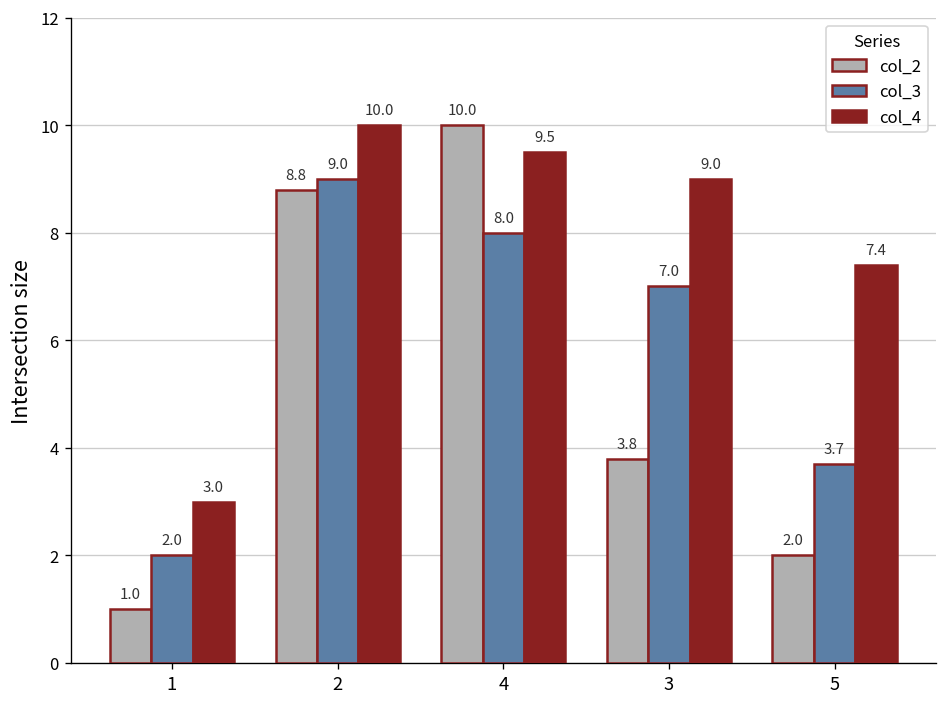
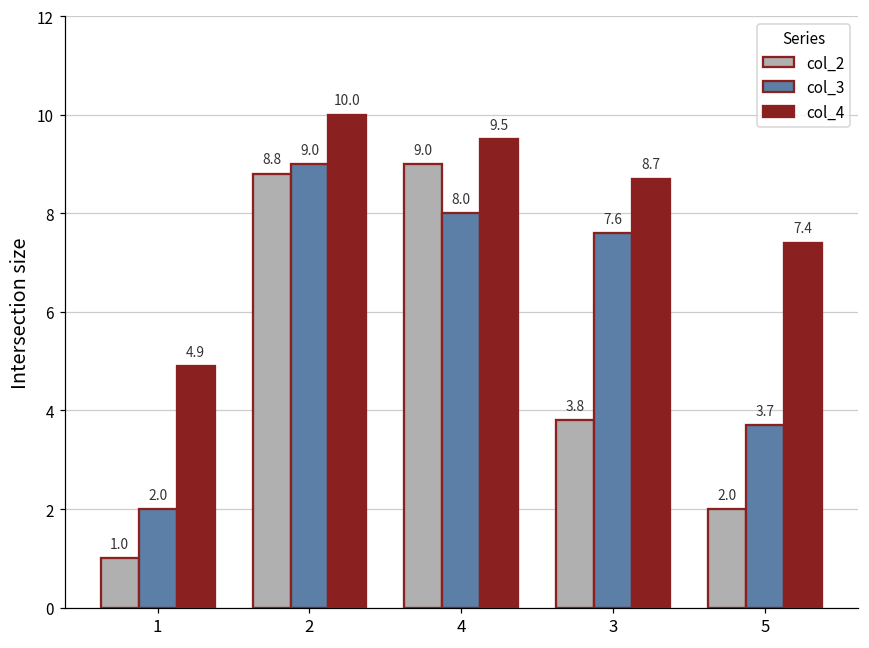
col_4, 1: 3.0 -> 4.9
col_2, 4: 10.0 -> 9.0
col_3, 3: 7.0 -> 7.6
col_4, 3: 9.0 -> 8.7
